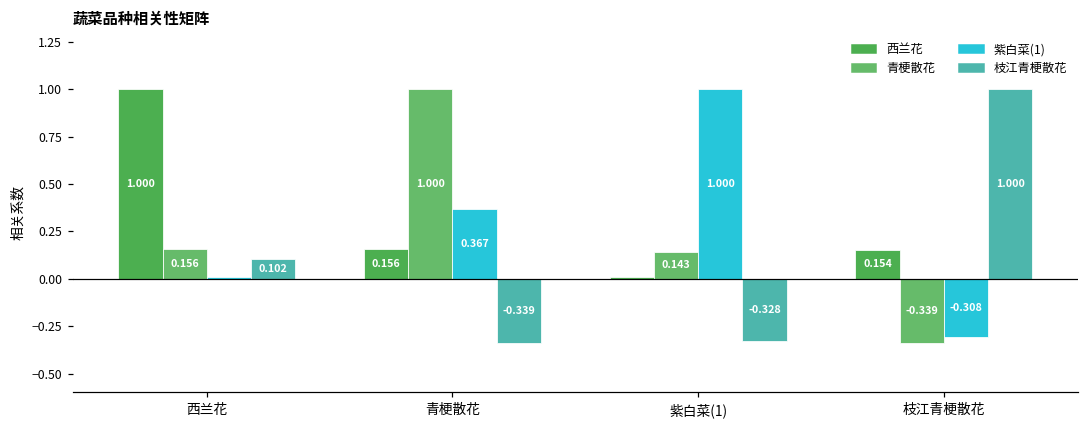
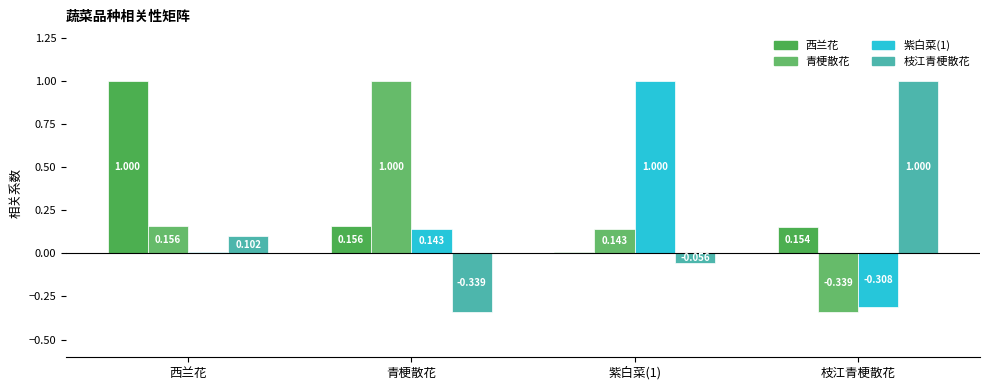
紫白菜(1), 青梗散花: 0.367 -> 0.143
枝江青梗散花, 紫白菜(1): -0.328 -> -0.056
